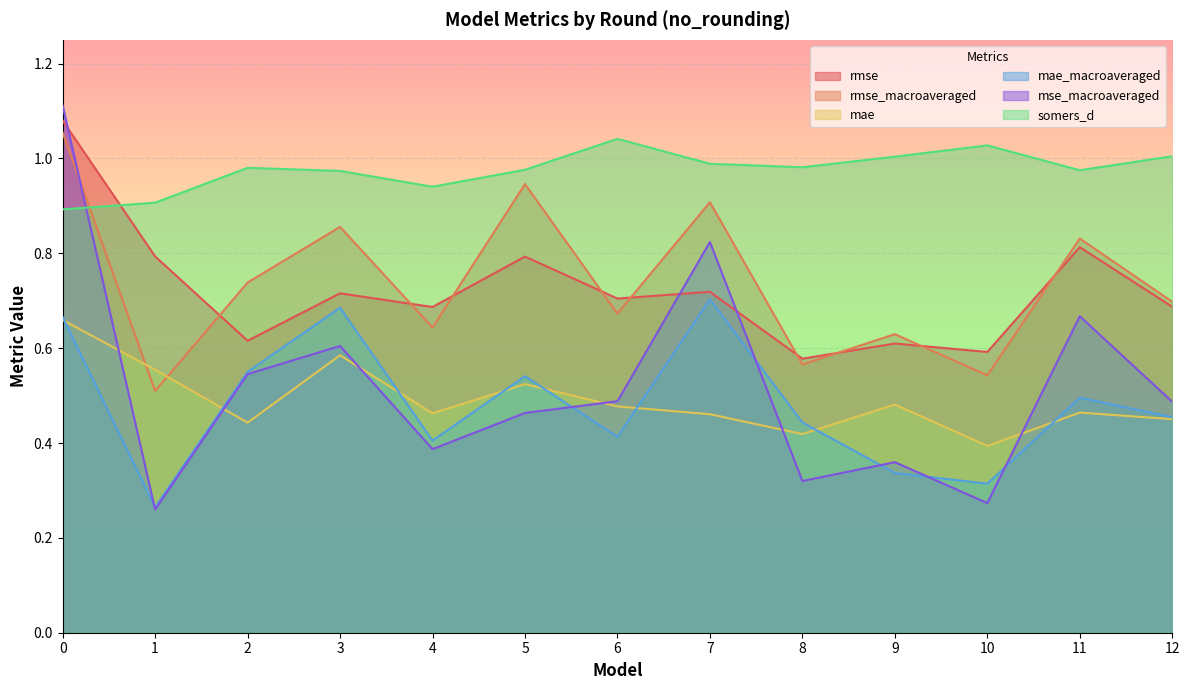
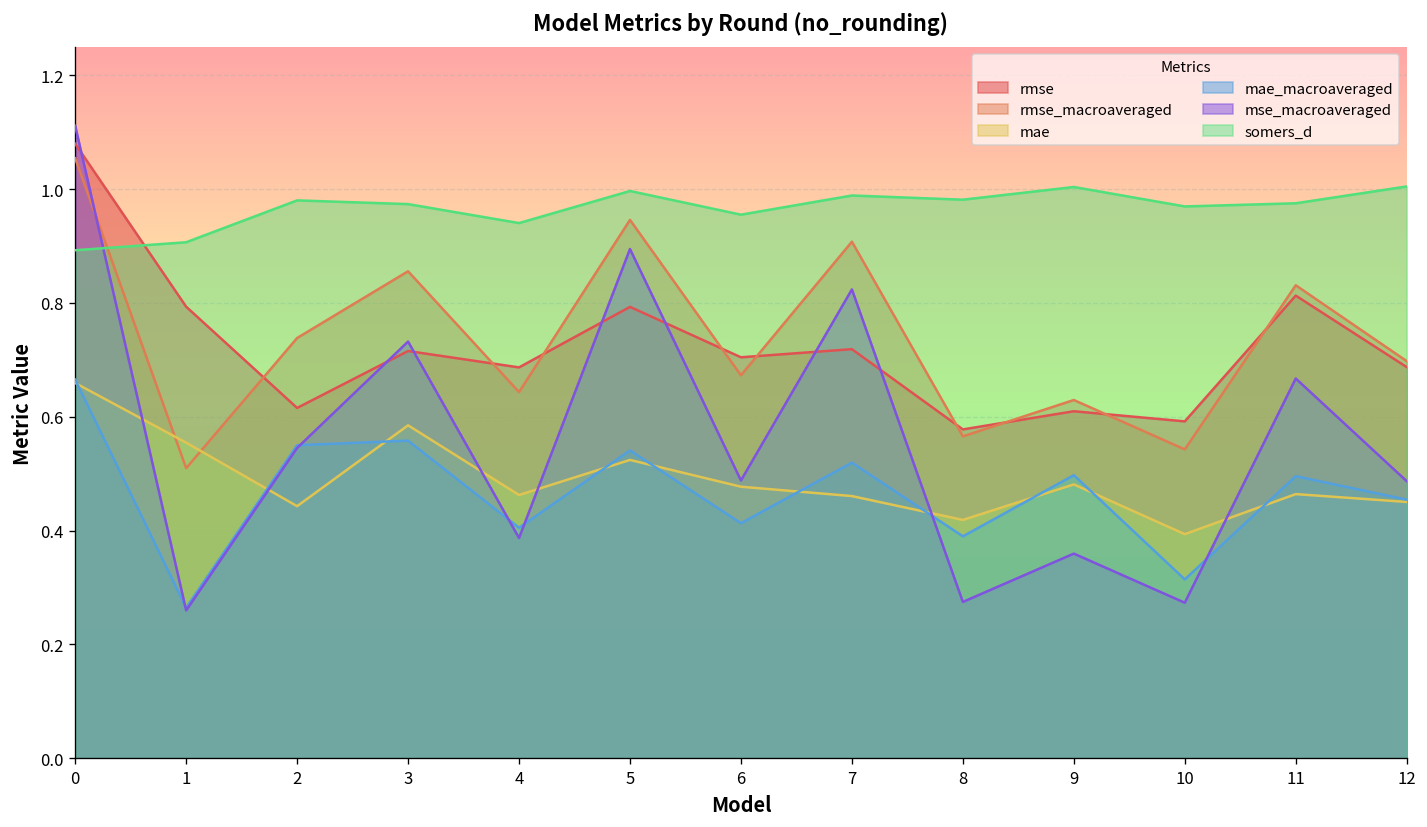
mae_macroaveraged, 3: 0.69 -> 0.56
mse_macroaveraged, 3: 0.60 -> 0.73
mse_macroaveraged, 5: 0.46 -> 0.89
somers_d, 5: 0.98 -> 1.00
somers_d, 6: 1.04 -> 0.96
mae_macroaveraged, 7: 0.70 -> 0.52
mae_macroaveraged, 8: 0.44 -> 0.39
mse_macroaveraged, 8: 0.32 -> 0.27
mae_macroaveraged, 9: 0.34 -> 0.50
somers_d, 10: 1.03 -> 0.97
